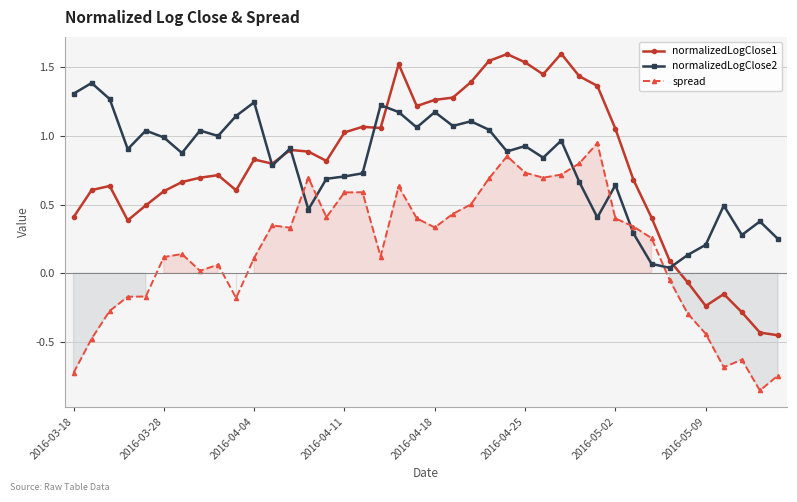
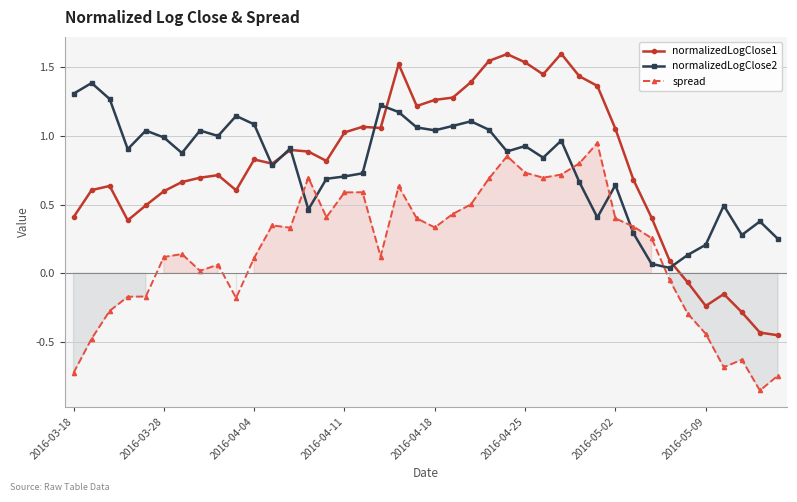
normalizedLogClose2, 2016-04-04: 1.24 -> 1.08
normalizedLogClose2, 2016-04-18: 1.17 -> 1.04
